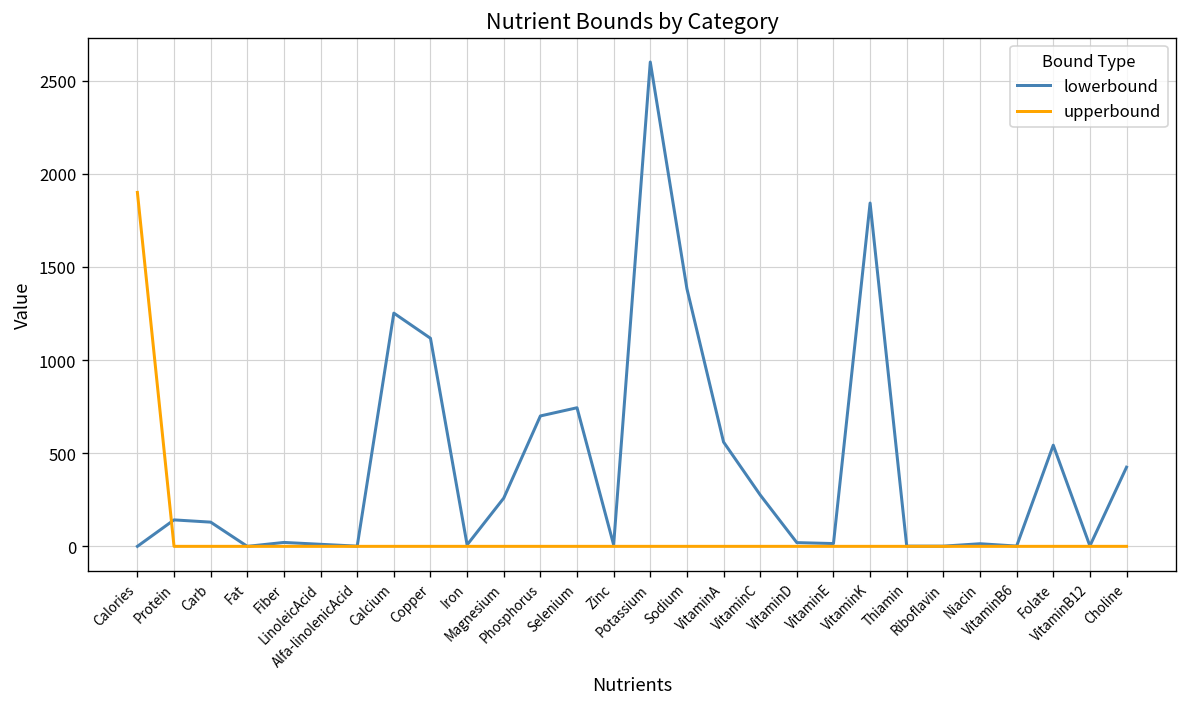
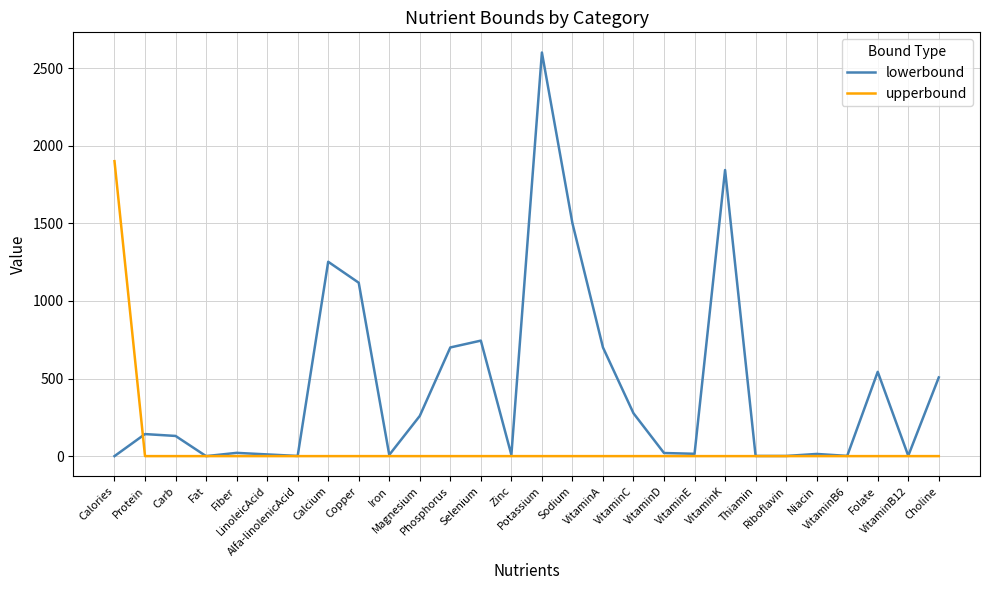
lowerbound, Sodium: 1380 -> 1500
lowerbound, VitaminA: 560 -> 700
lowerbound, Choline: 430 -> 510
